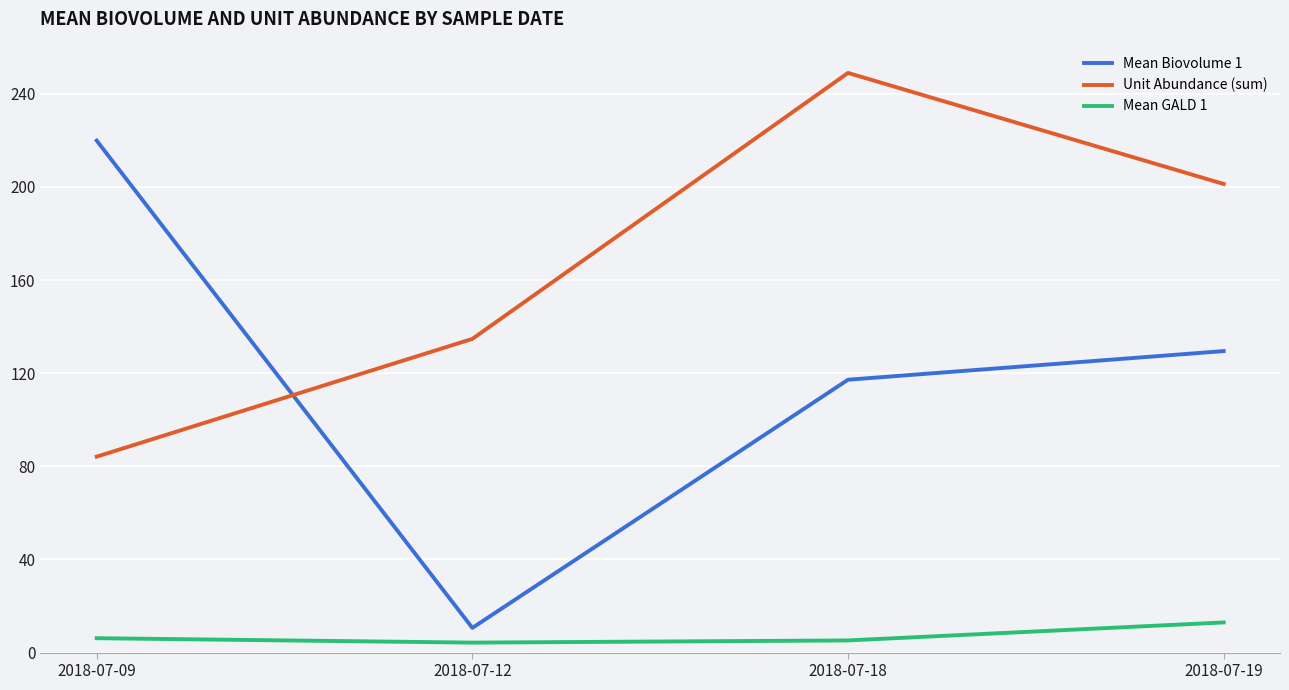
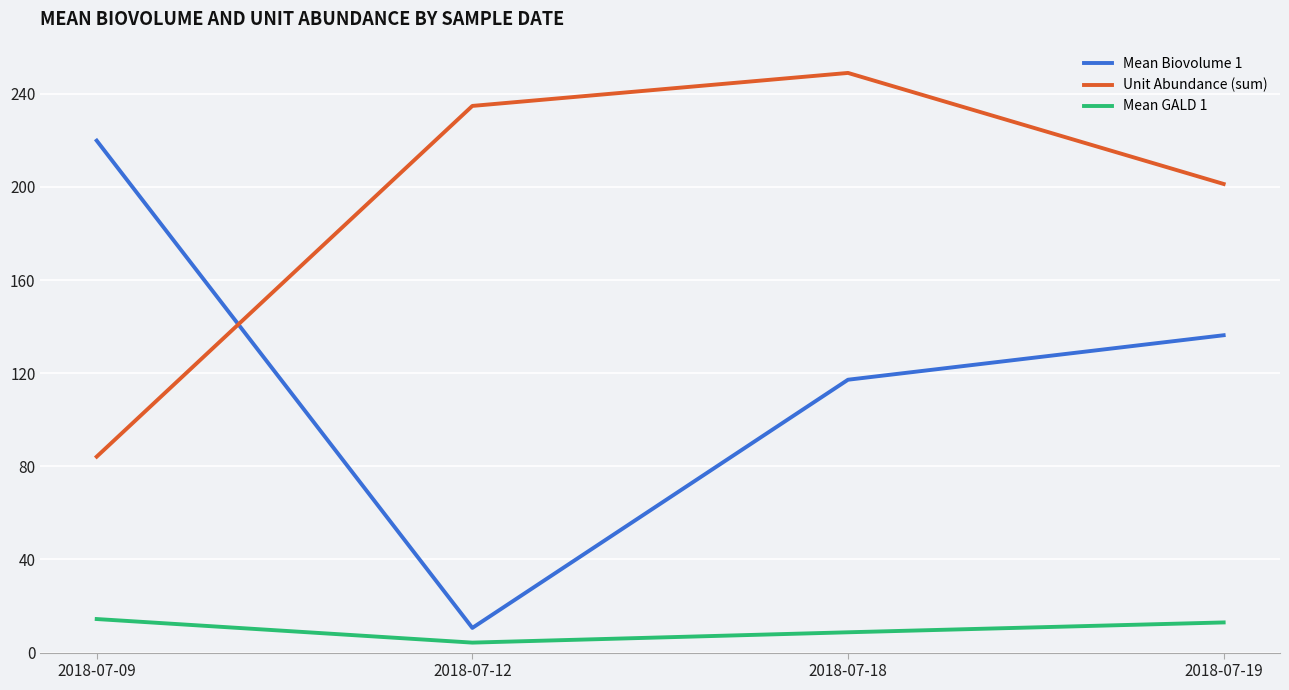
Mean GALD 1, 2018-07-09: 6 -> 14
Unit Abundance (sum), 2018-07-12: 135 -> 235
Mean GALD 1, 2018-07-18: 5 -> 9
Mean Biovolume 1, 2018-07-19: 130 -> 136
